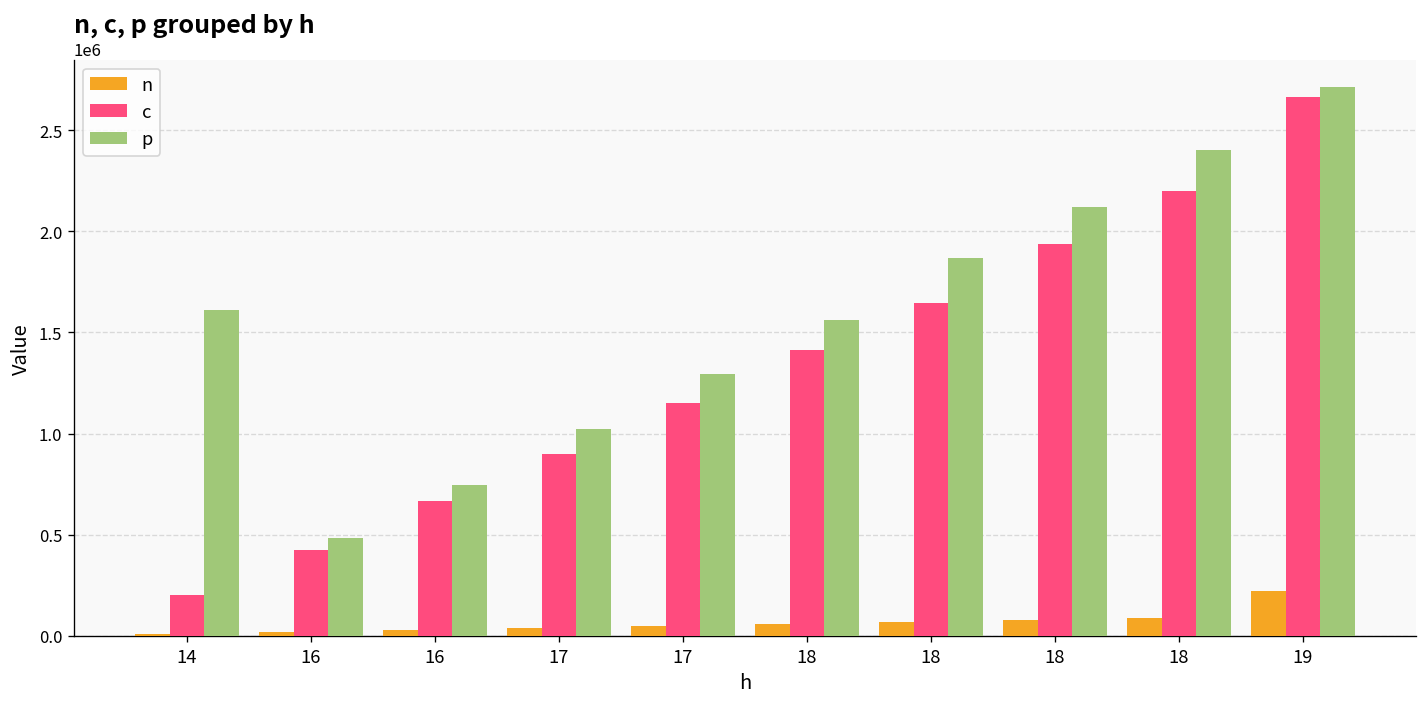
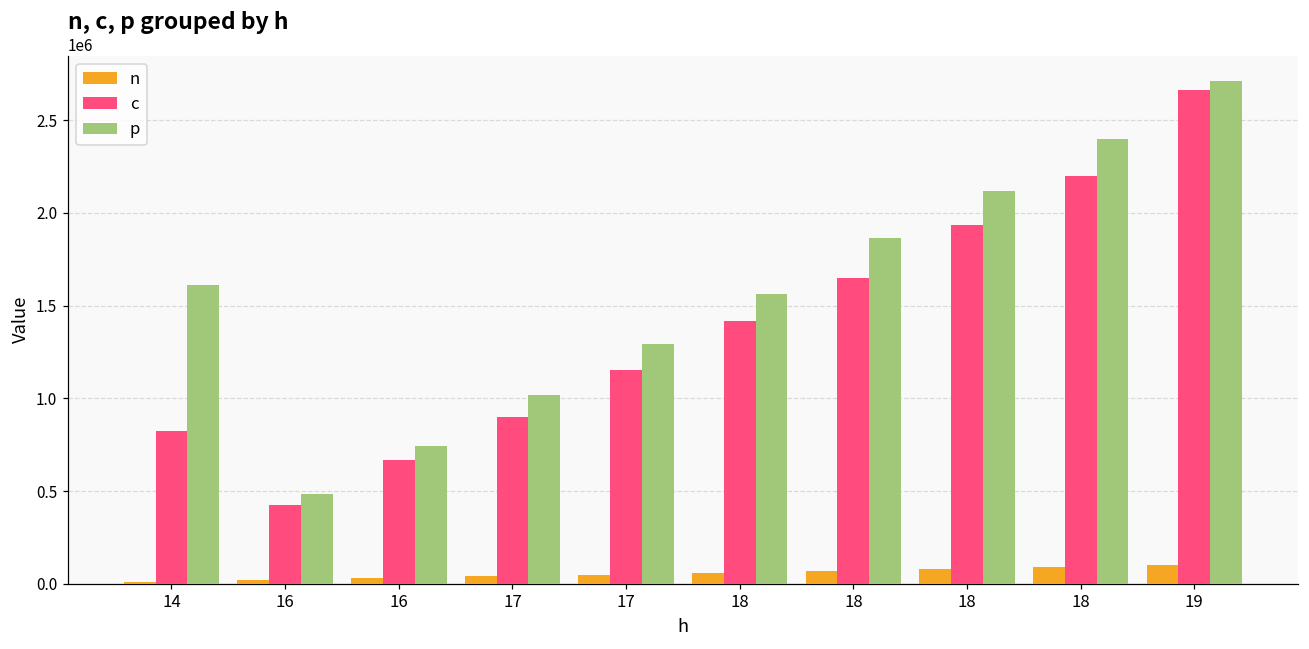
c, 14: 200000 -> 830000
n, 19: 220000 -> 100000
